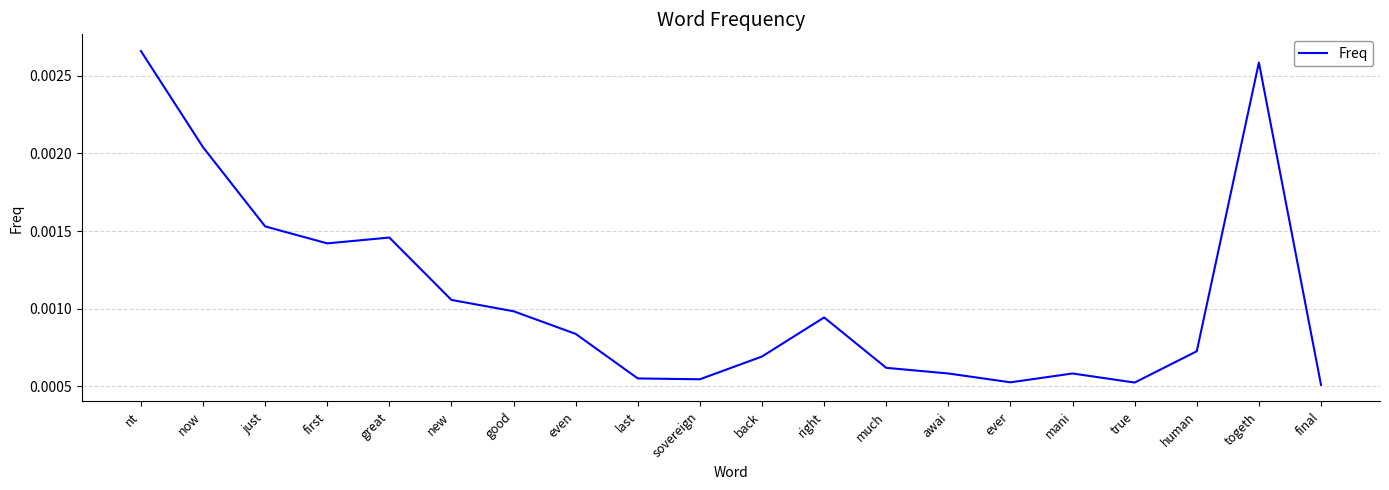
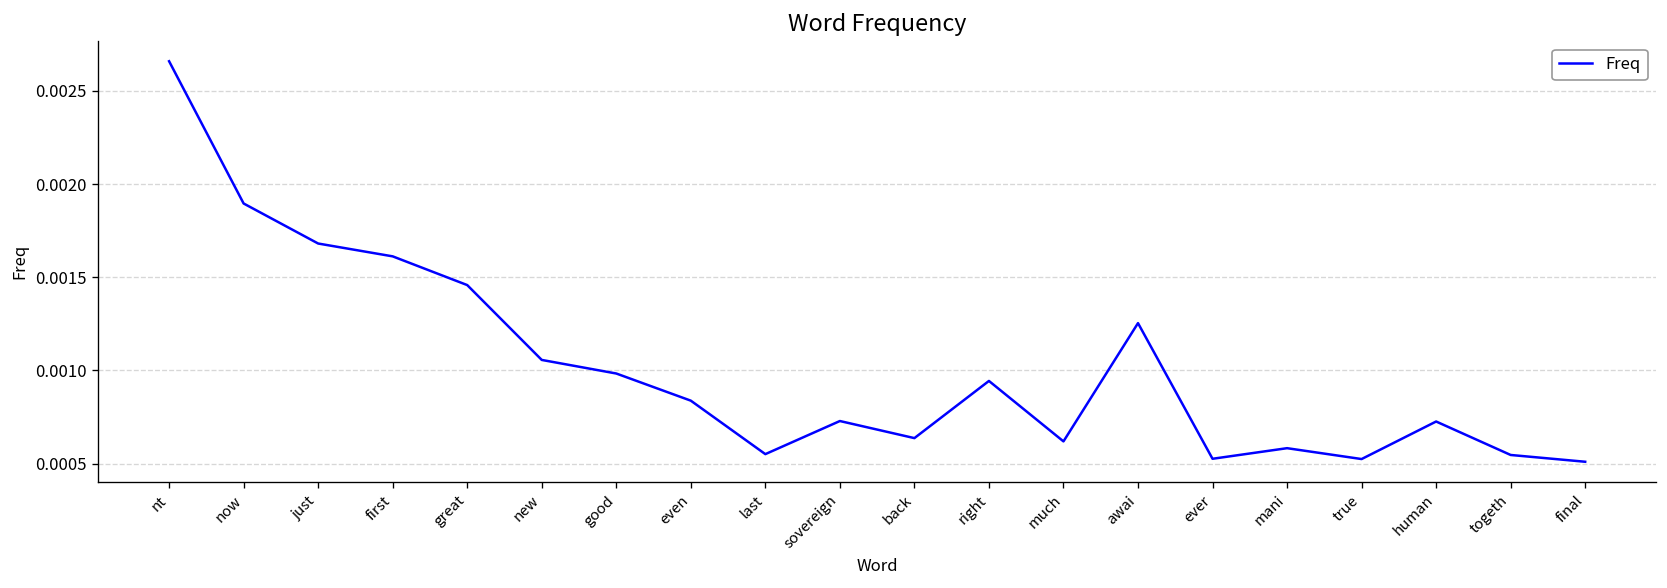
now: 0.00204 -> 0.00190
just: 0.00153 -> 0.00168
first: 0.00142 -> 0.00161
sovereign: 0.00055 -> 0.00073
back: 0.00069 -> 0.00064
awai: 0.00058 -> 0.00125
togeth: 0.00259 -> 0.00055
